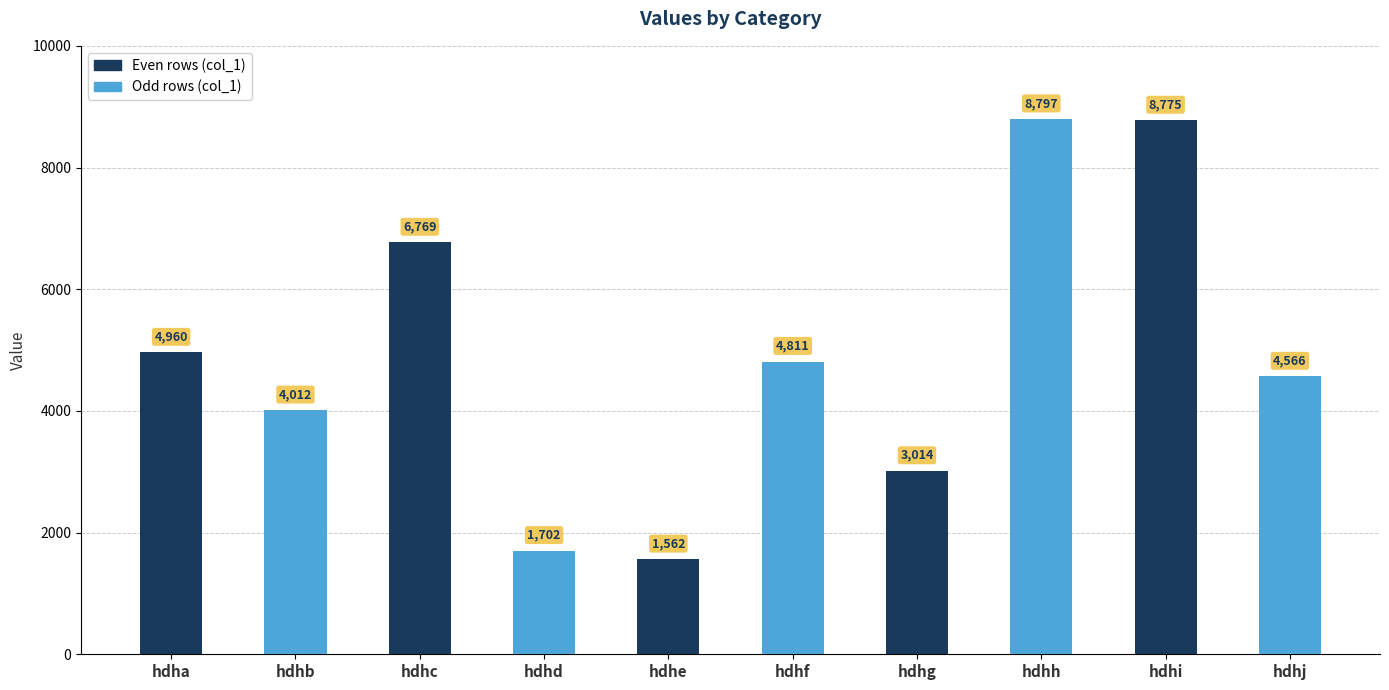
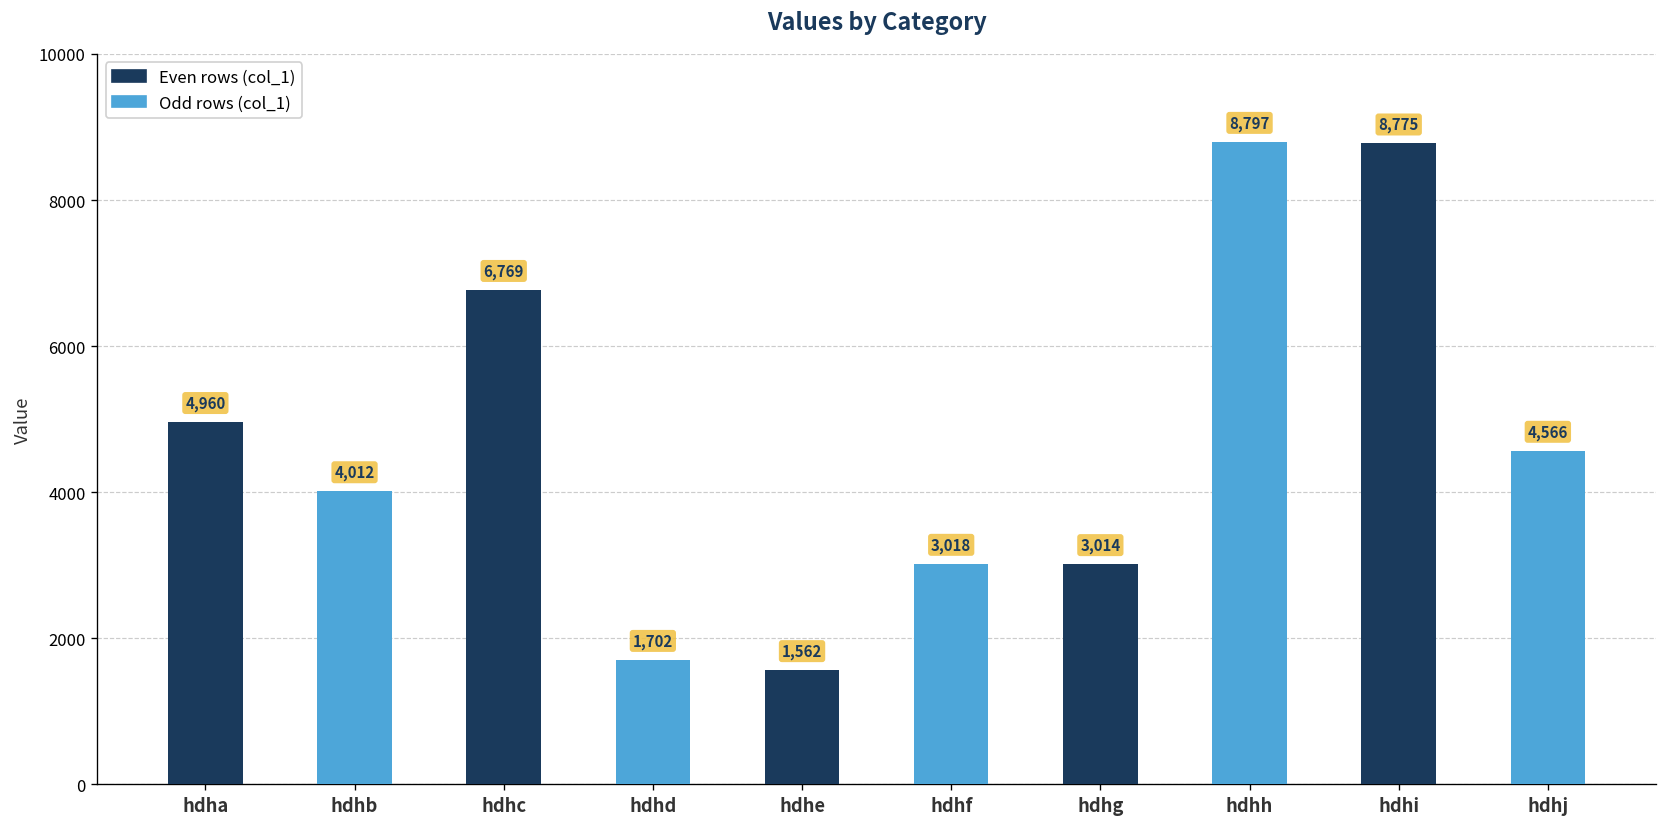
hdhf: 4,811 -> 3,018
